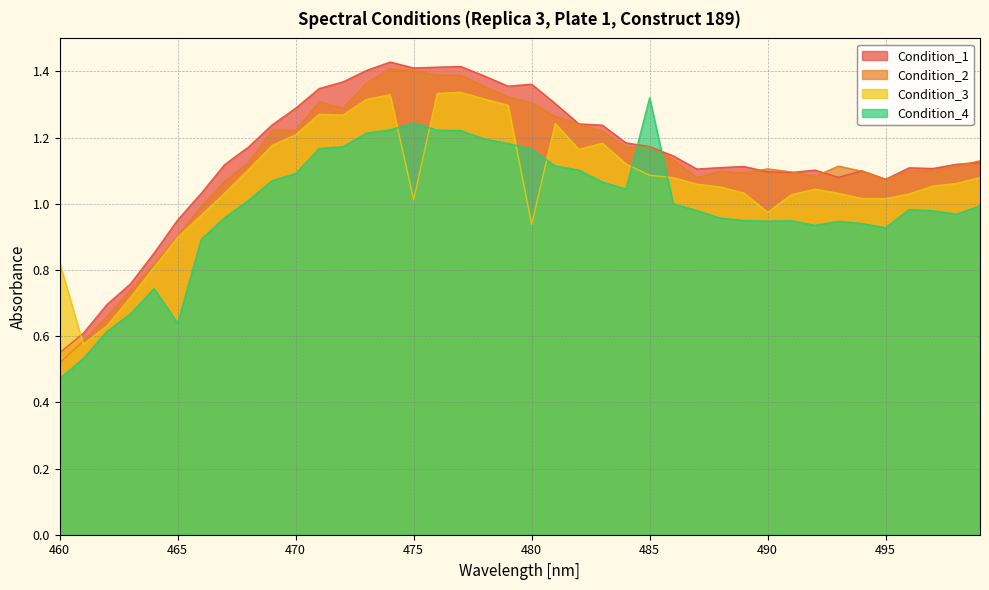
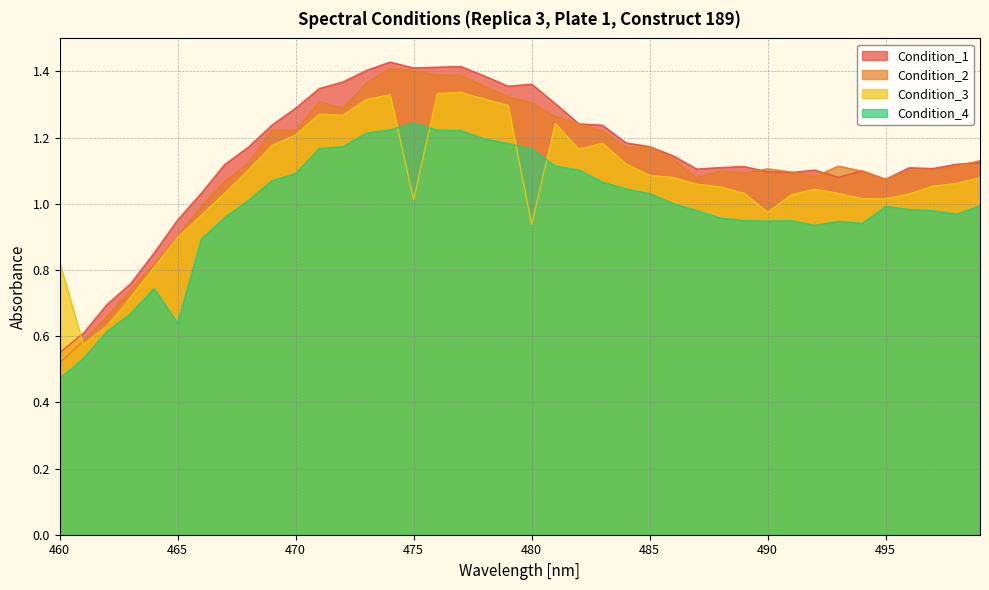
Condition_4, 485: 1.32 -> 1.03
Condition_4, 495: 0.93 -> 0.99
